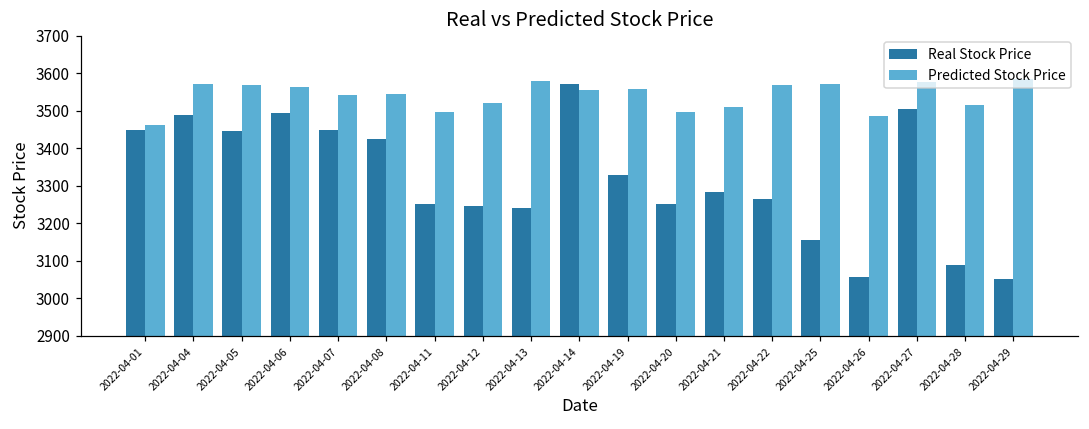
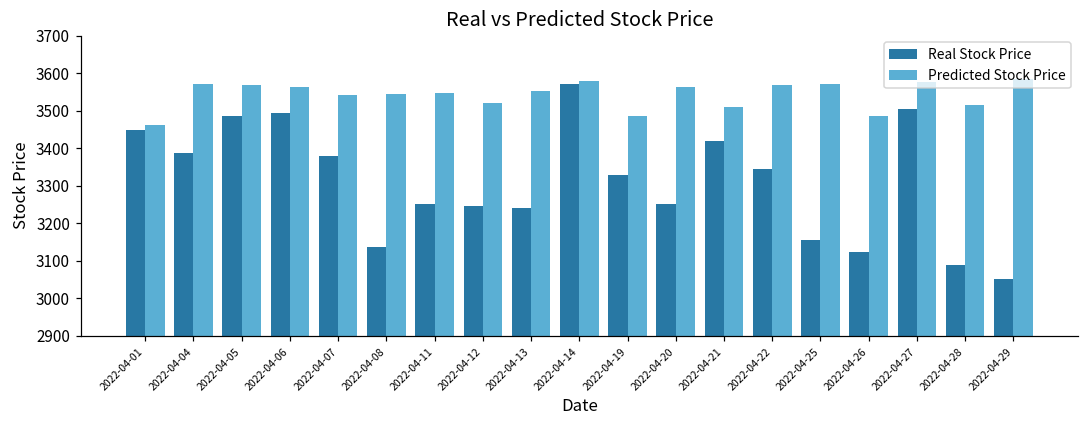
Real Stock Price, 2022-04-04: 3490 -> 3390
Real Stock Price, 2022-04-05: 3450 -> 3490
Real Stock Price, 2022-04-07: 3450 -> 3380
Real Stock Price, 2022-04-08: 3420 -> 3140
Predicted Stock Price, 2022-04-11: 3500 -> 3550
Predicted Stock Price, 2022-04-13: 3580 -> 3550
Predicted Stock Price, 2022-04-14: 3560 -> 3580
Predicted Stock Price, 2022-04-19: 3560 -> 3480
Predicted Stock Price, 2022-04-20: 3500 -> 3560
Real Stock Price, 2022-04-21: 3280 -> 3420
Real Stock Price, 2022-04-22: 3270 -> 3350
Real Stock Price, 2022-04-26: 3060 -> 3120
